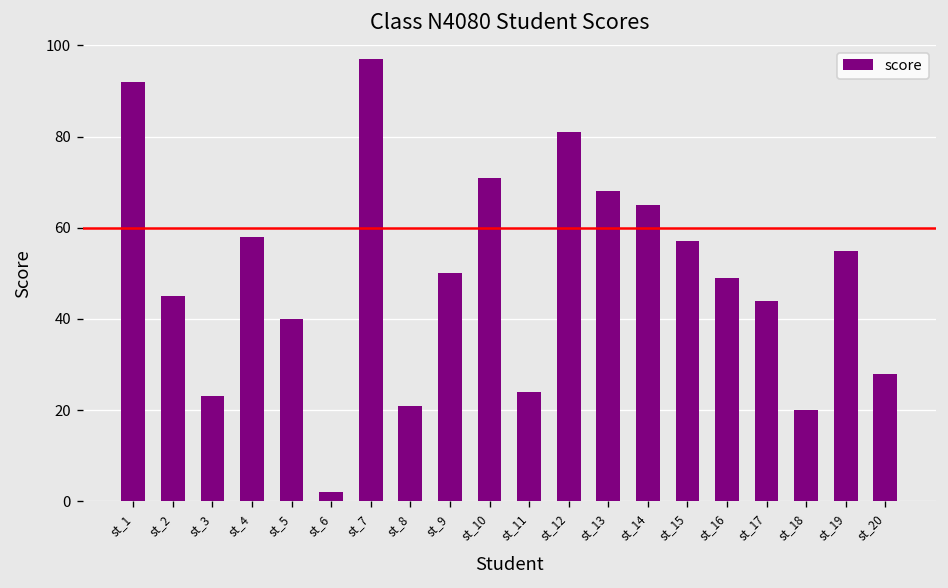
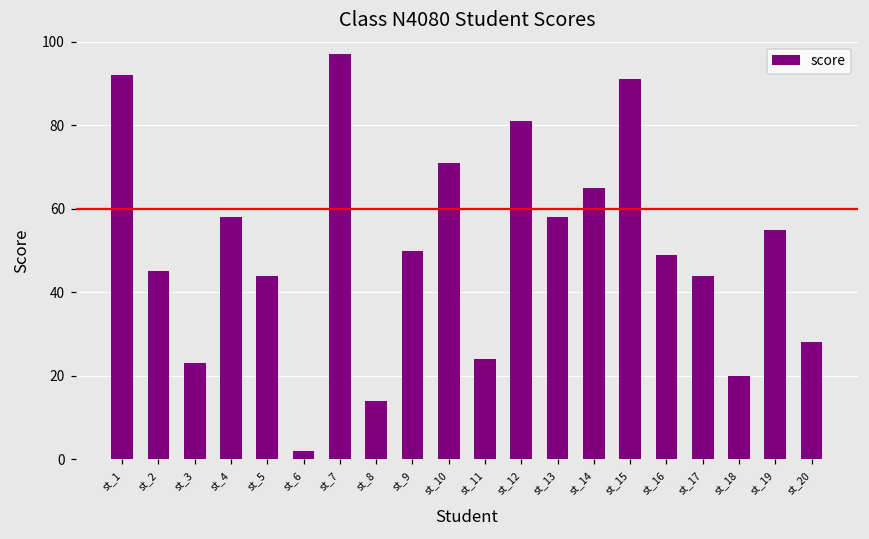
st_5: 40 -> 44
st_8: 21 -> 14
st_13: 68 -> 58
st_15: 57 -> 91
